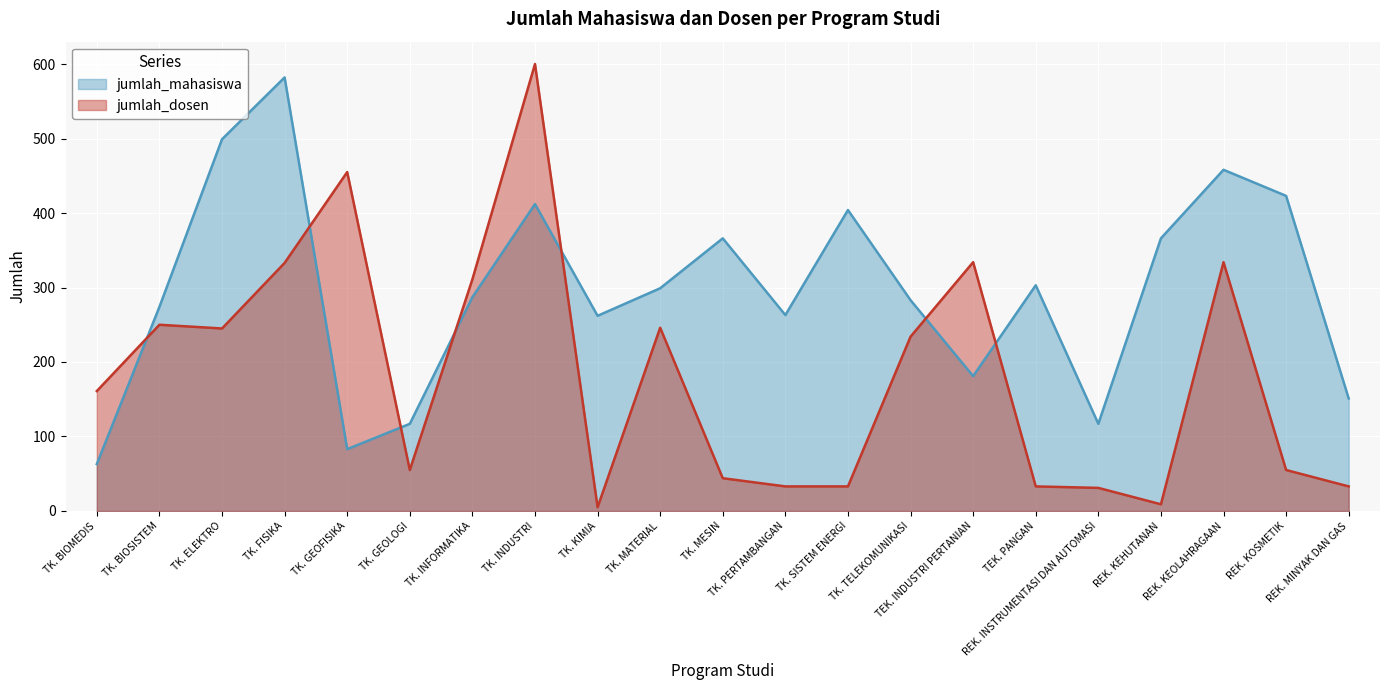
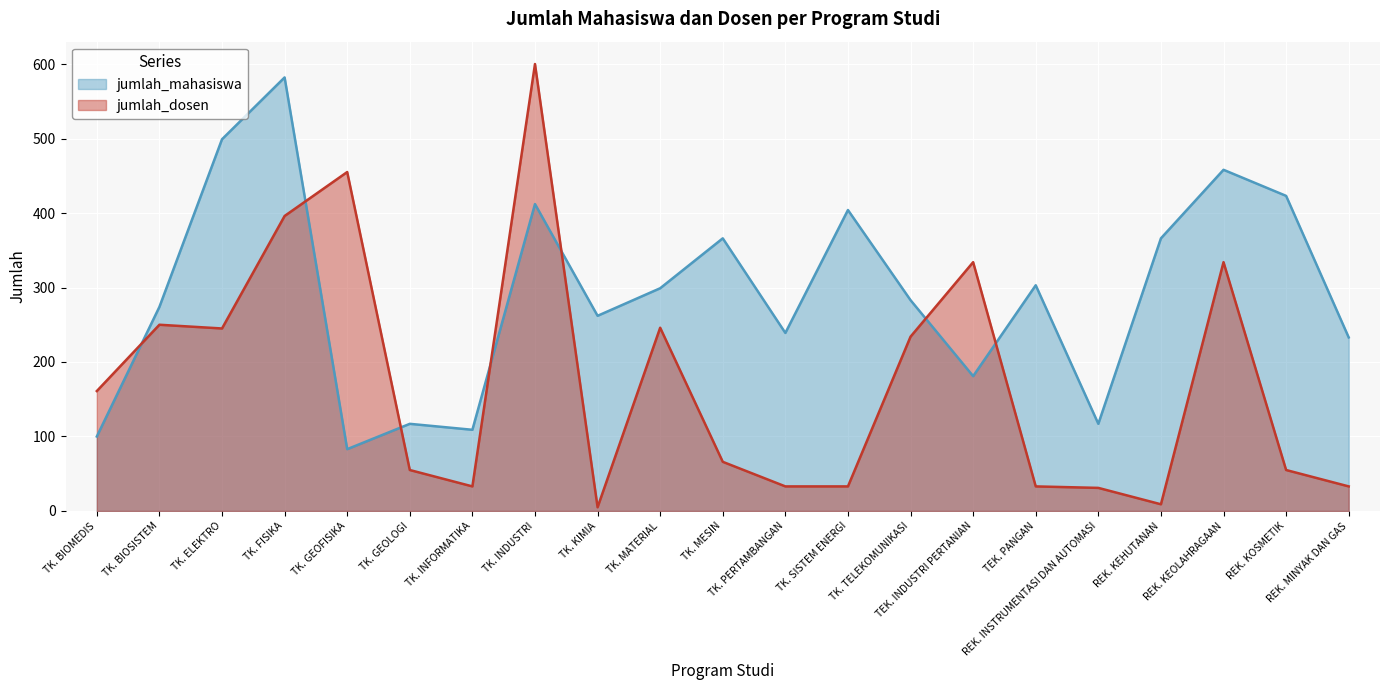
jumlah_mahasiswa, TK. BIOMEDIS: 60 -> 100
jumlah_dosen, TK. FISIKA: 330 -> 400
jumlah_mahasiswa, TK. INFORMATIKA: 290 -> 110
jumlah_dosen, TK. INFORMATIKA: 310 -> 30
jumlah_dosen, TK. MESIN: 40 -> 70
jumlah_mahasiswa, TK. PERTAMBANGAN: 260 -> 240
jumlah_mahasiswa, REK. MINYAK DAN GAS: 150 -> 230
